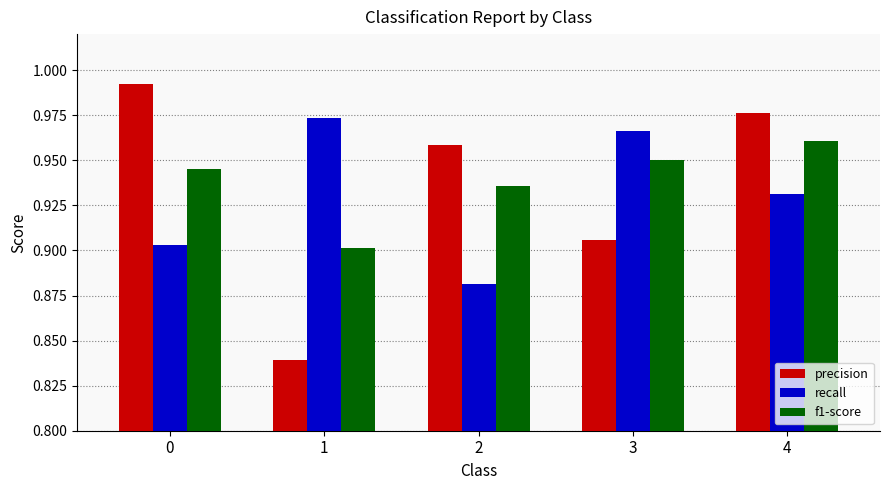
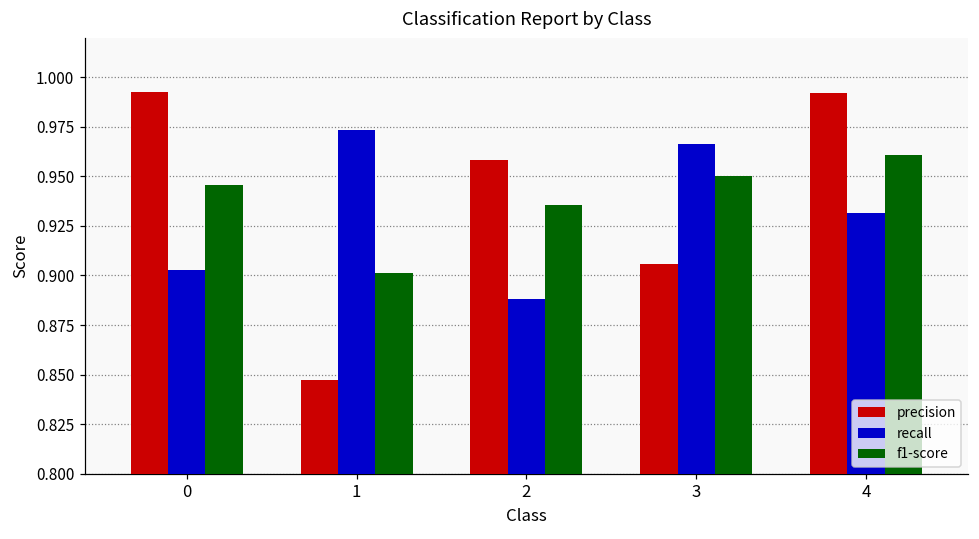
precision, 1: 0.839 -> 0.847
recall, 2: 0.881 -> 0.888
precision, 4: 0.976 -> 0.992
